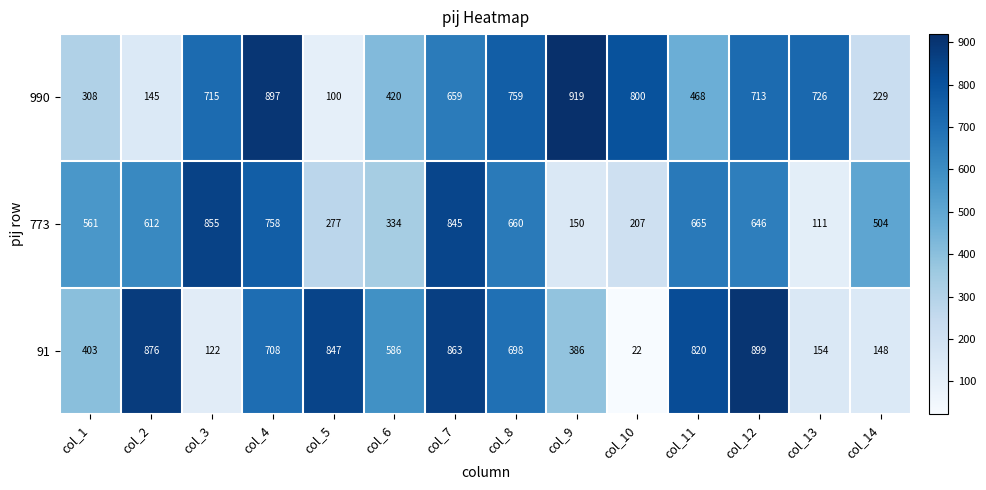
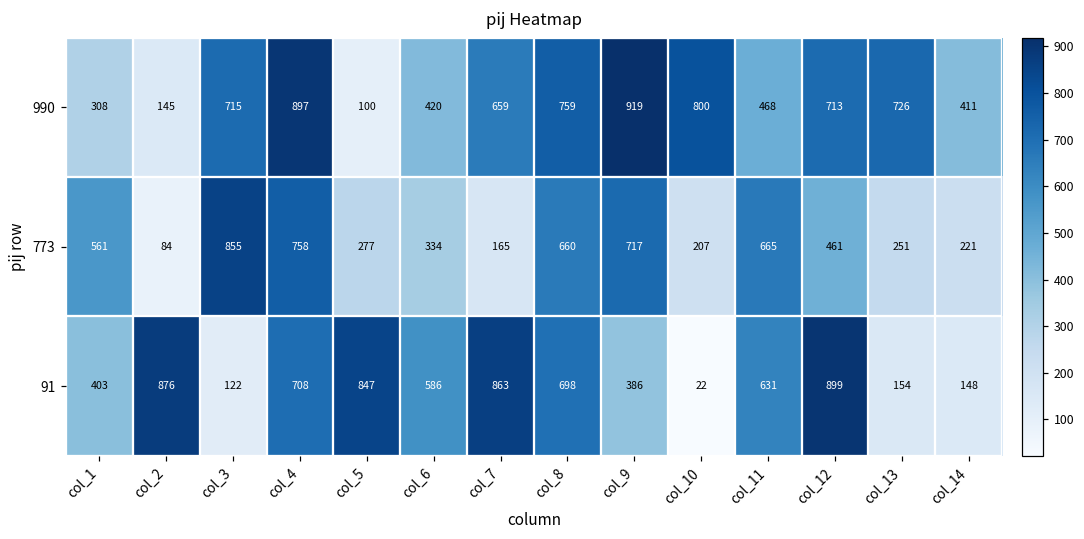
990, col_14: 229 -> 411
773, col_2: 612 -> 84
773, col_7: 845 -> 165
773, col_9: 150 -> 717
773, col_12: 646 -> 461
773, col_13: 111 -> 251
773, col_14: 504 -> 221
91, col_11: 820 -> 631
